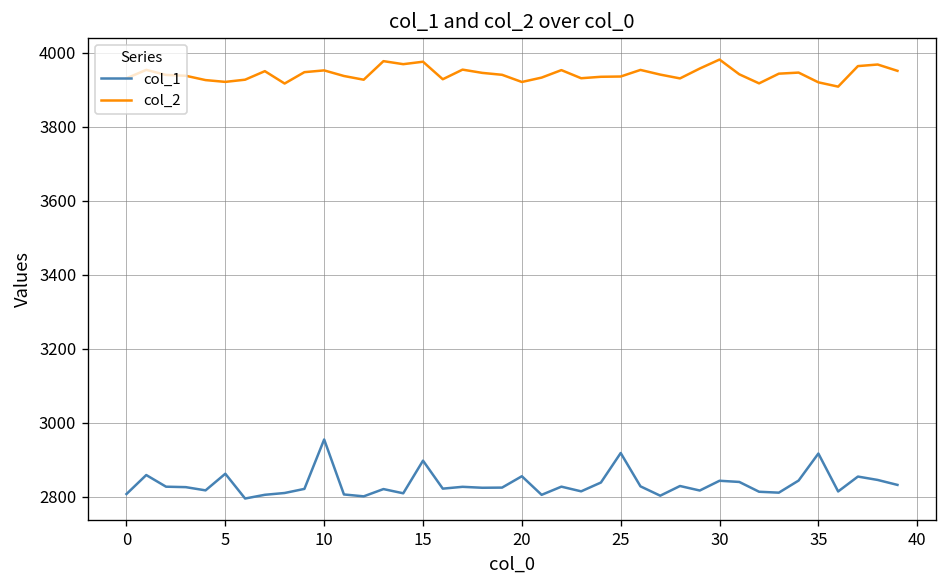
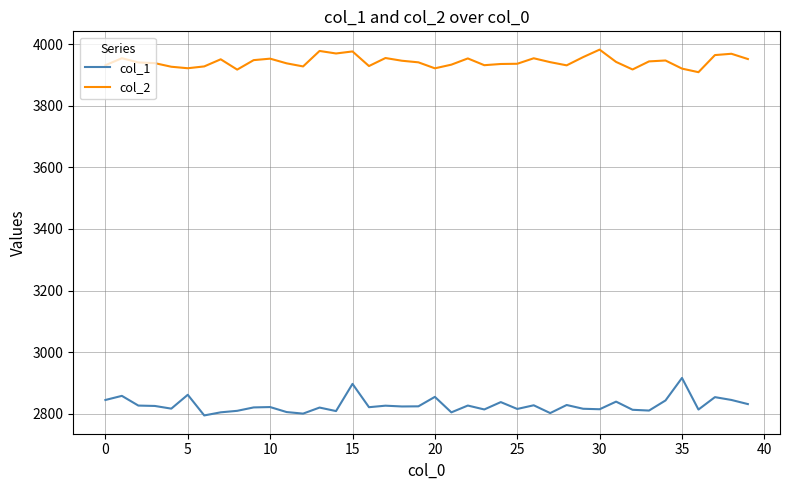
col_1, 0: 2810 -> 2850
col_1, 10: 2950 -> 2820
col_1, 25: 2920 -> 2820
col_1, 30: 2840 -> 2820
